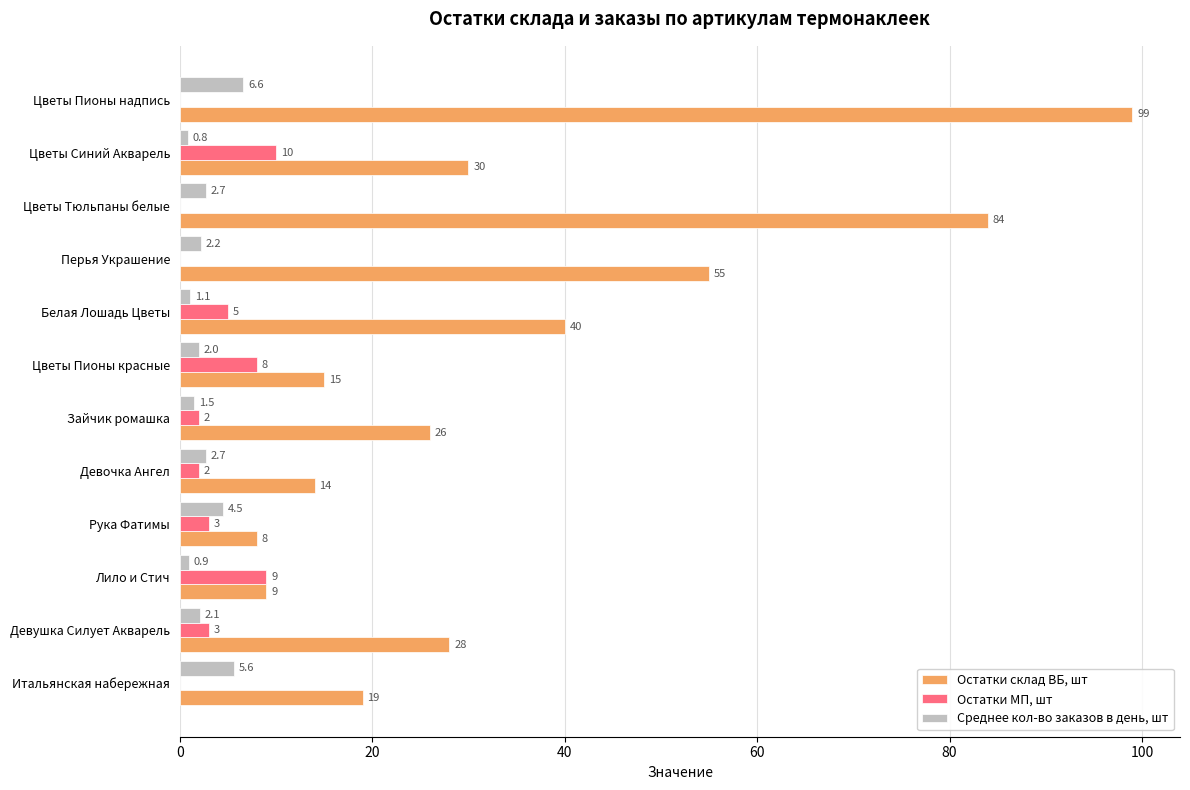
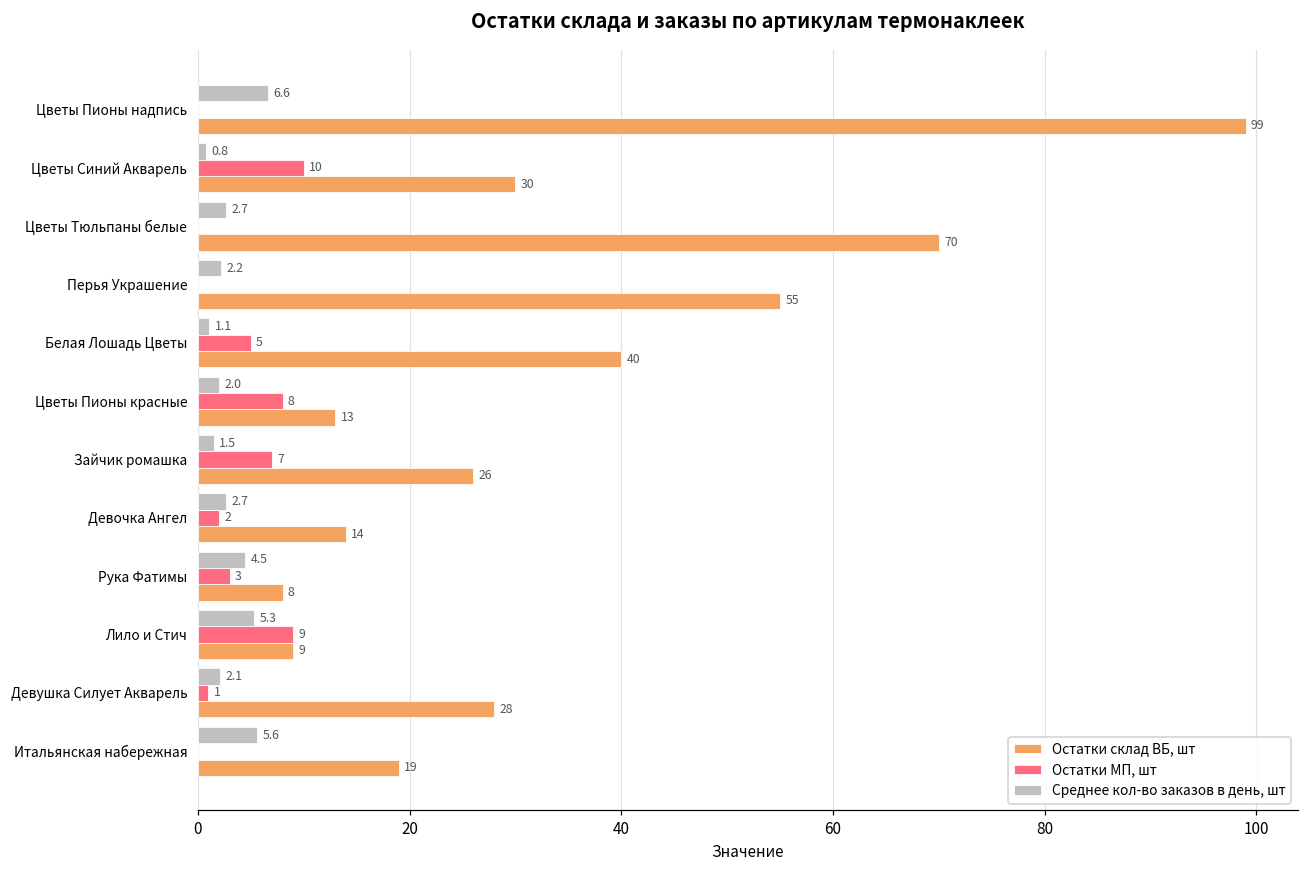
Остатки склад ВБ, шт, Цветы Тюльпаны белые: 84 -> 70
Остатки склад ВБ, шт, Цветы Пионы красные: 15 -> 13
Остатки МП, шт, Зайчик ромашка: 2 -> 7
Среднее кол-во заказов в день, шт, Лило и Стич: 0.9 -> 5.3
Остатки МП, шт, Девушка Силует Акварель: 3 -> 1
